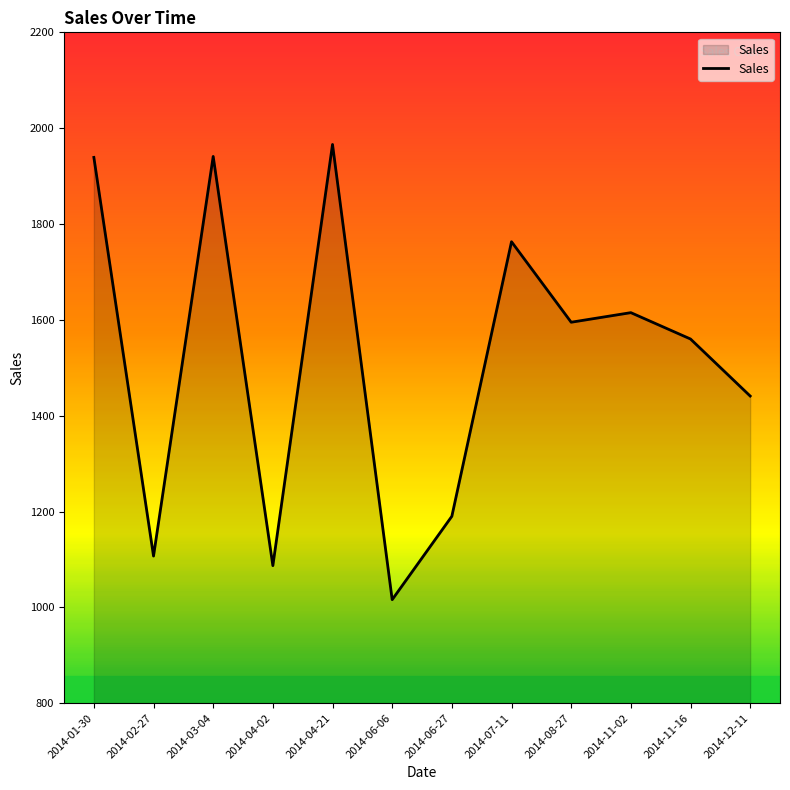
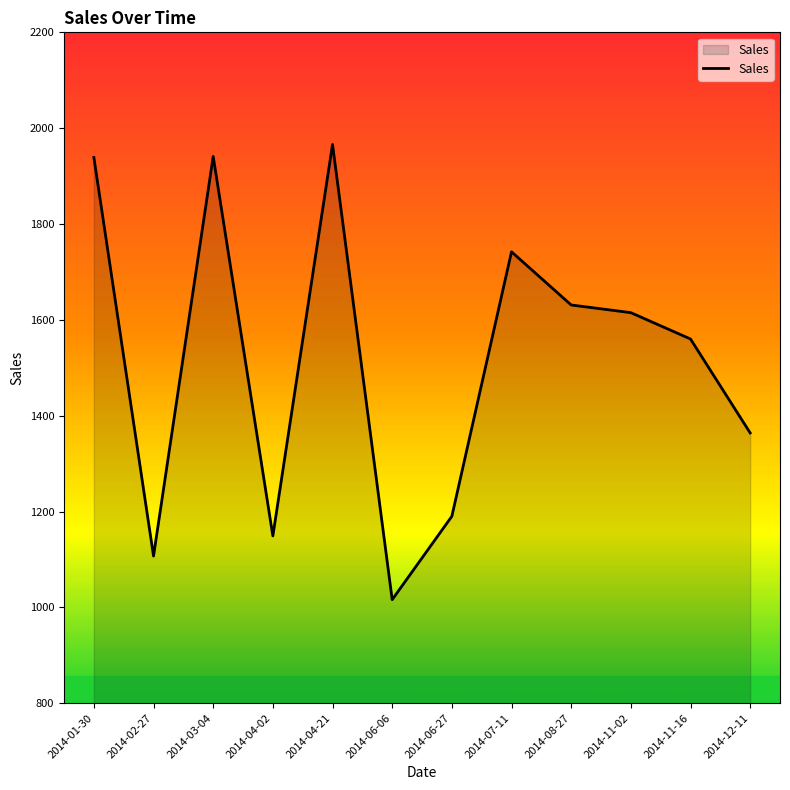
2014-04-02: 1090 -> 1150
2014-07-11: 1760 -> 1740
2014-08-27: 1600 -> 1630
2014-12-11: 1440 -> 1360
